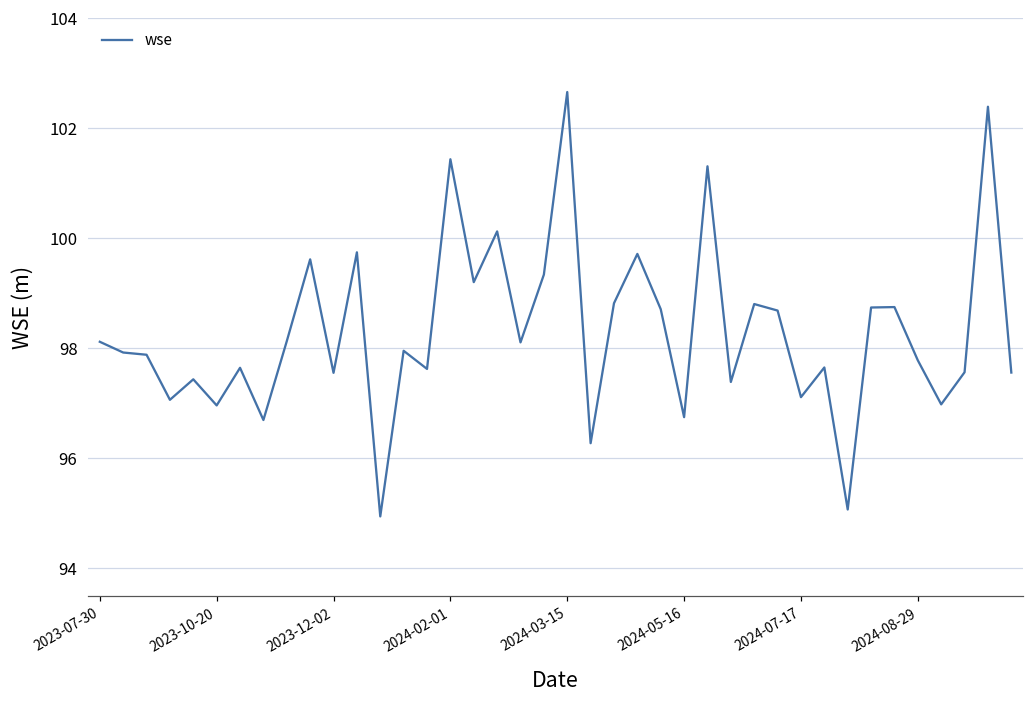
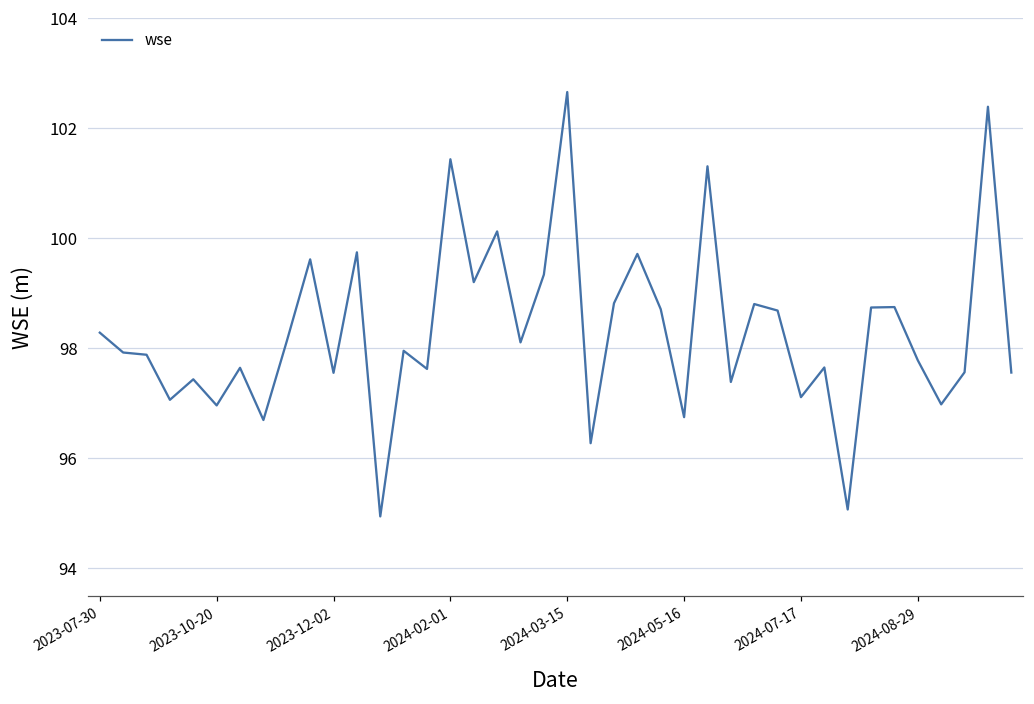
2023-07-30: 98.1 -> 98.3
